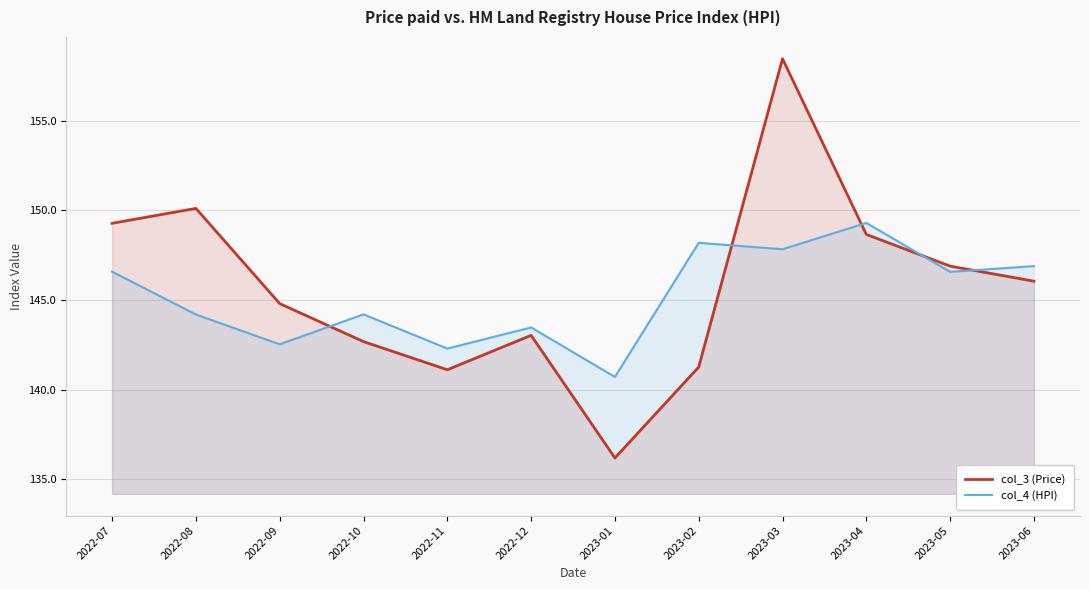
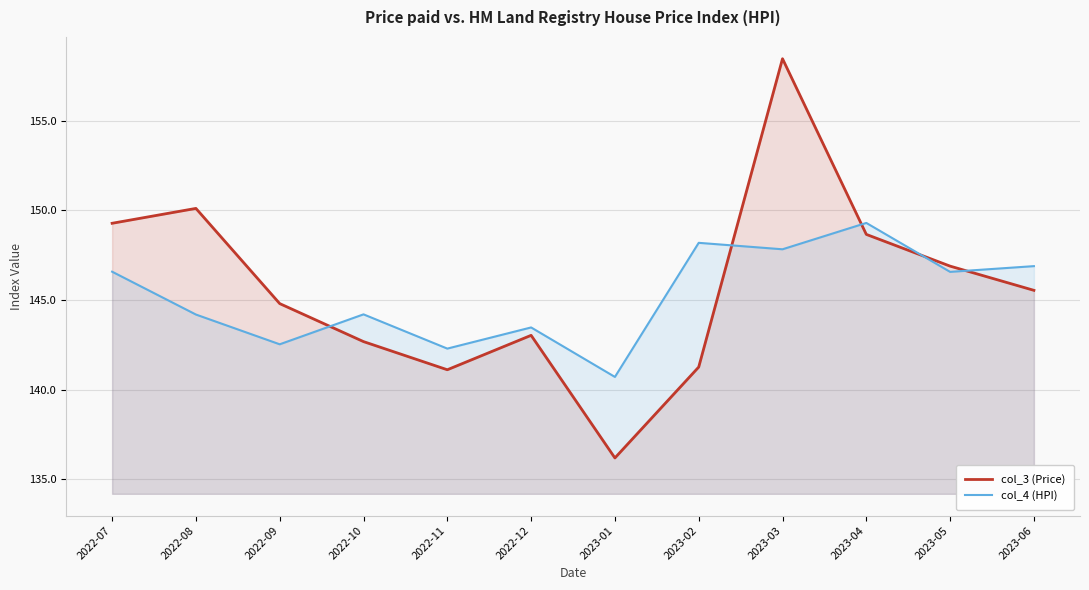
col_3 (Price), 2023-06: 146.1 -> 145.5
